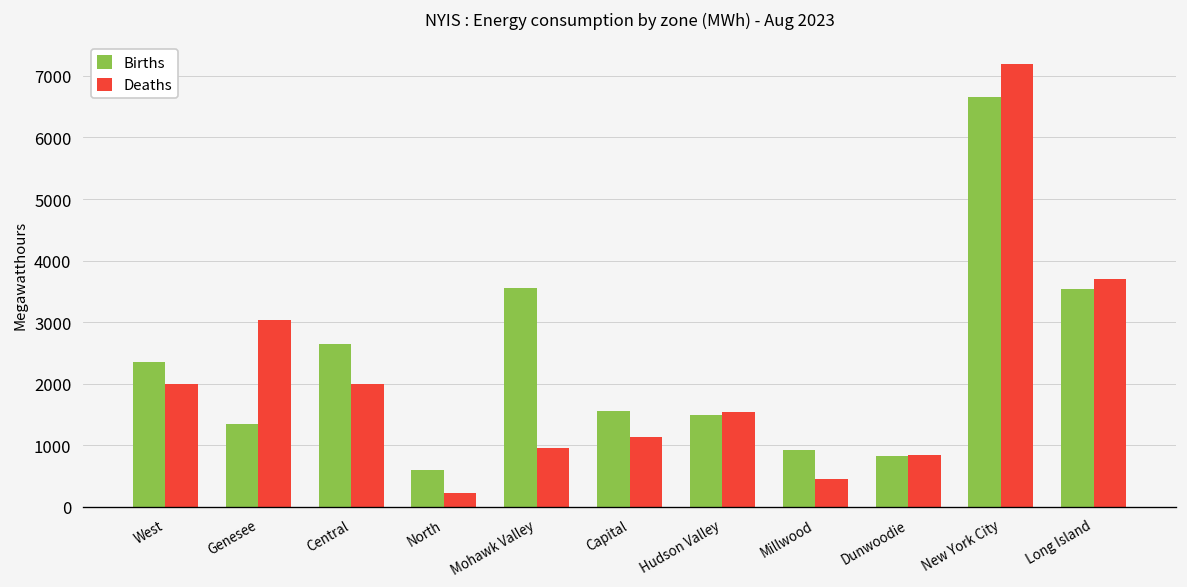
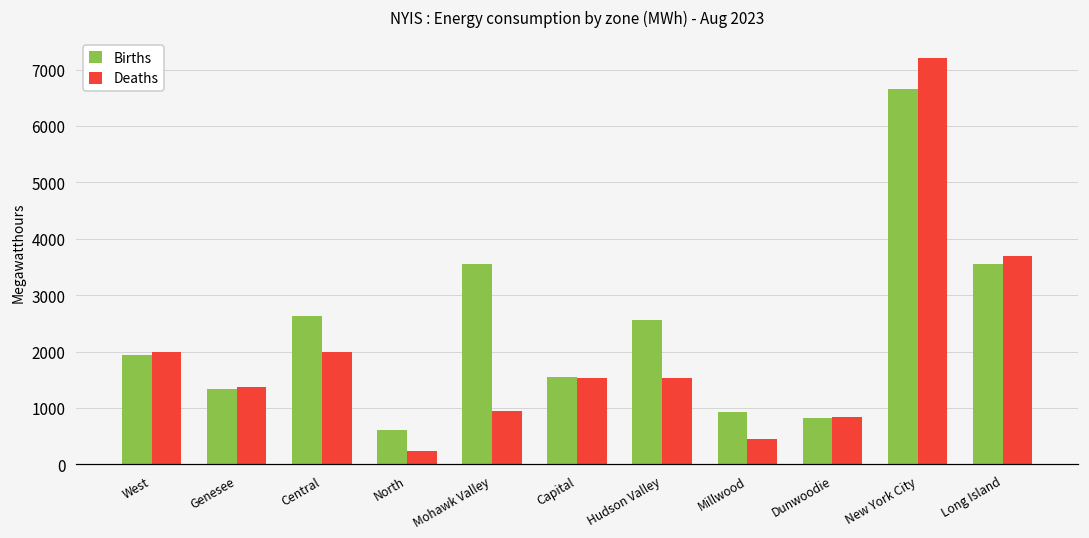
Births, West: 2300 -> 1900
Deaths, Genesee: 3000 -> 1400
Deaths, Capital: 1100 -> 1500
Births, Hudson Valley: 1500 -> 2600
